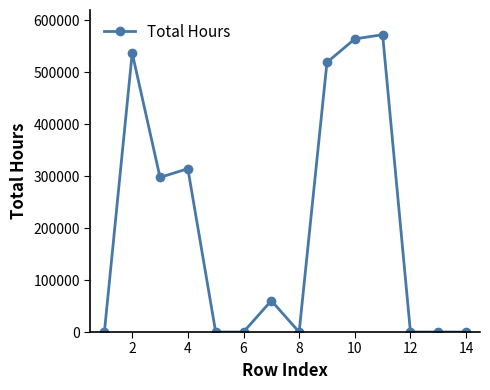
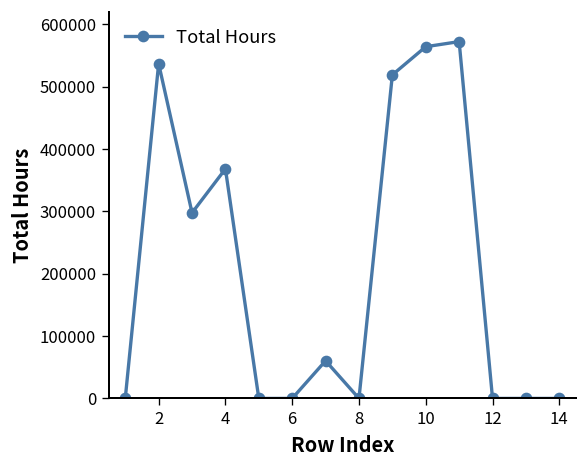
4: 310000 -> 370000
